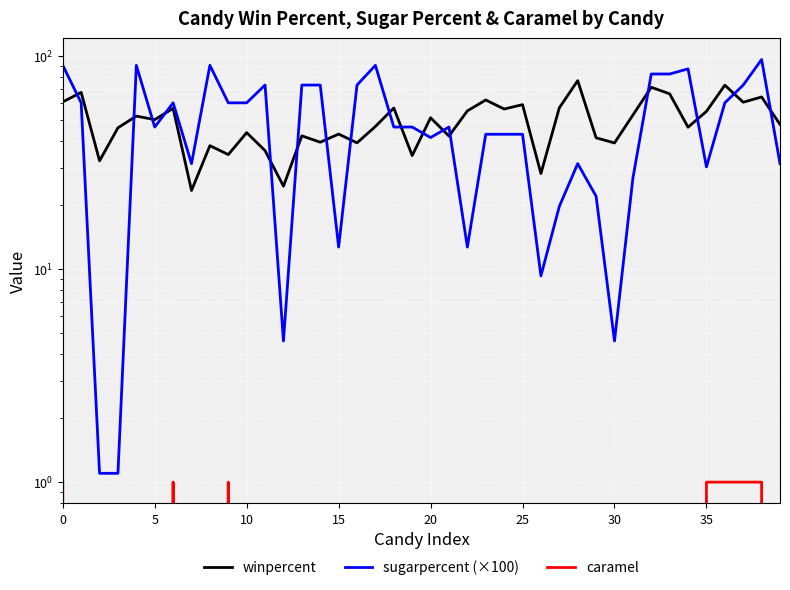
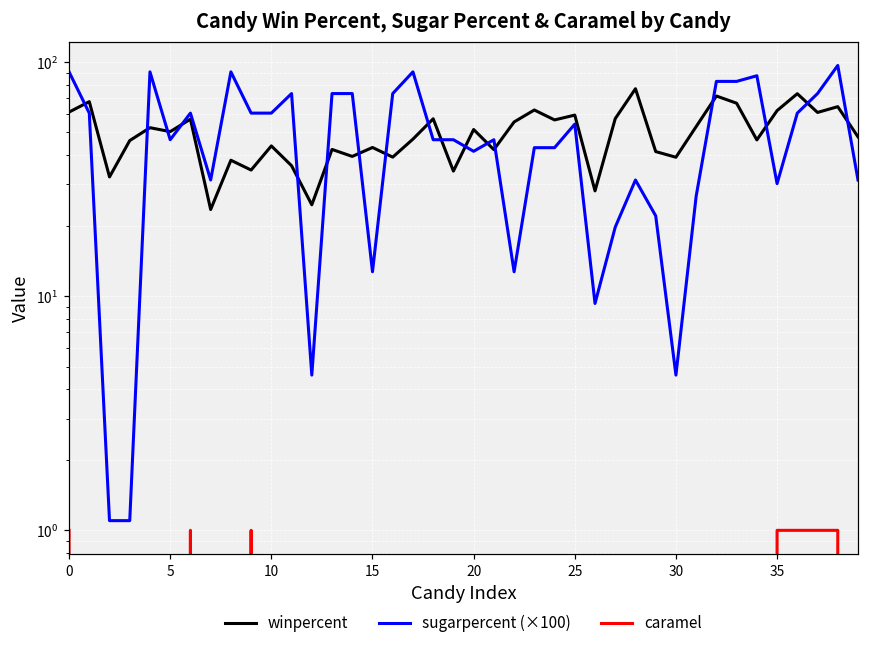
sugarpercent (×100), 25: 43 -> 54
winpercent, 35: 55 -> 62
